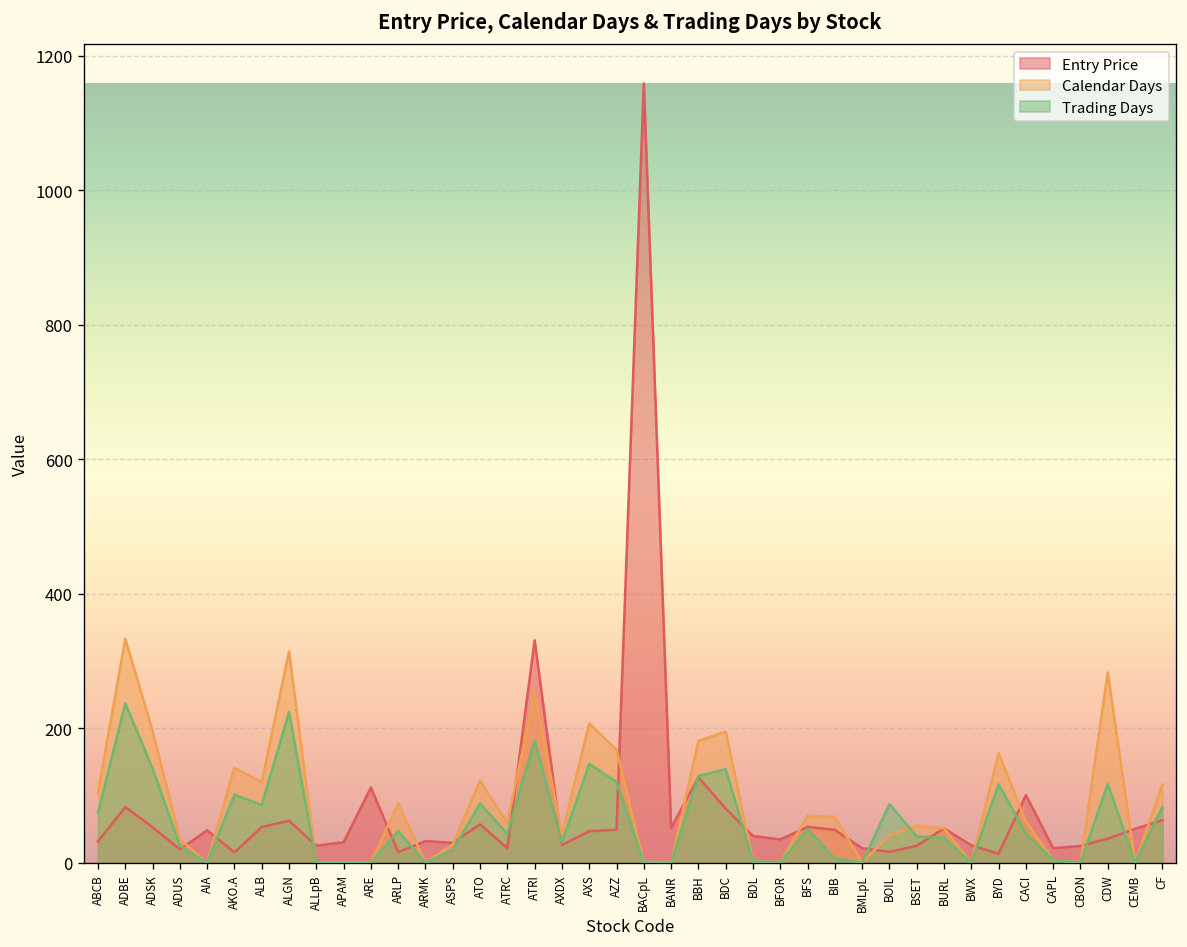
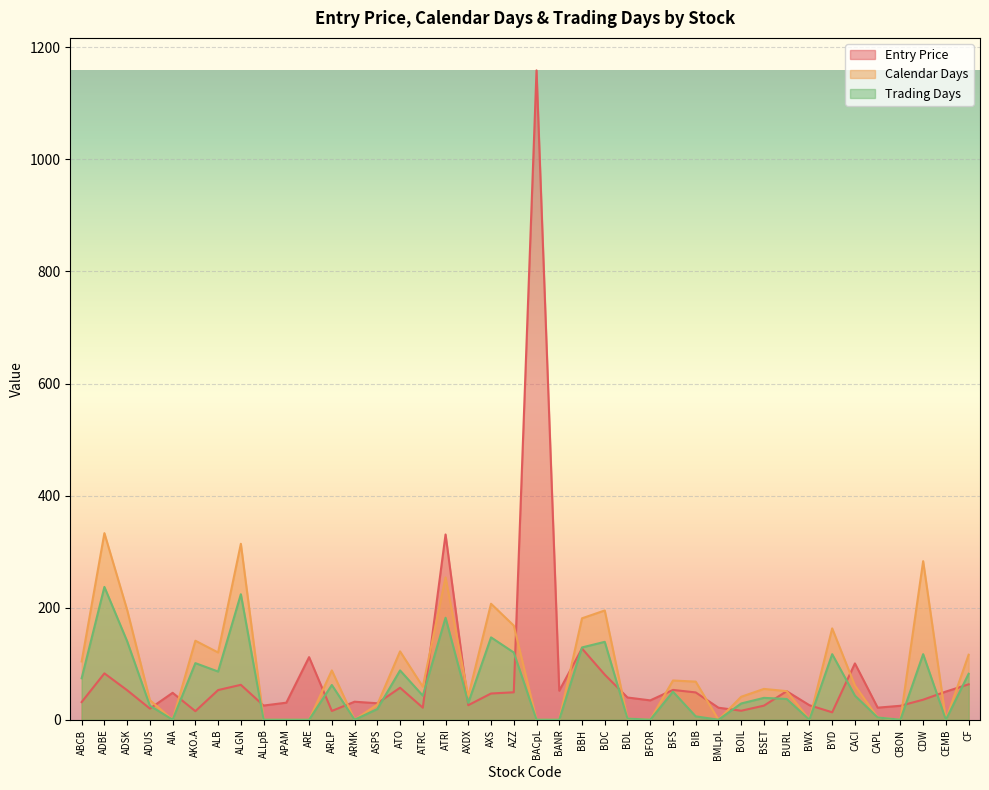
Trading Days, ARLP: 50 -> 60
Trading Days, BOIL: 90 -> 30
